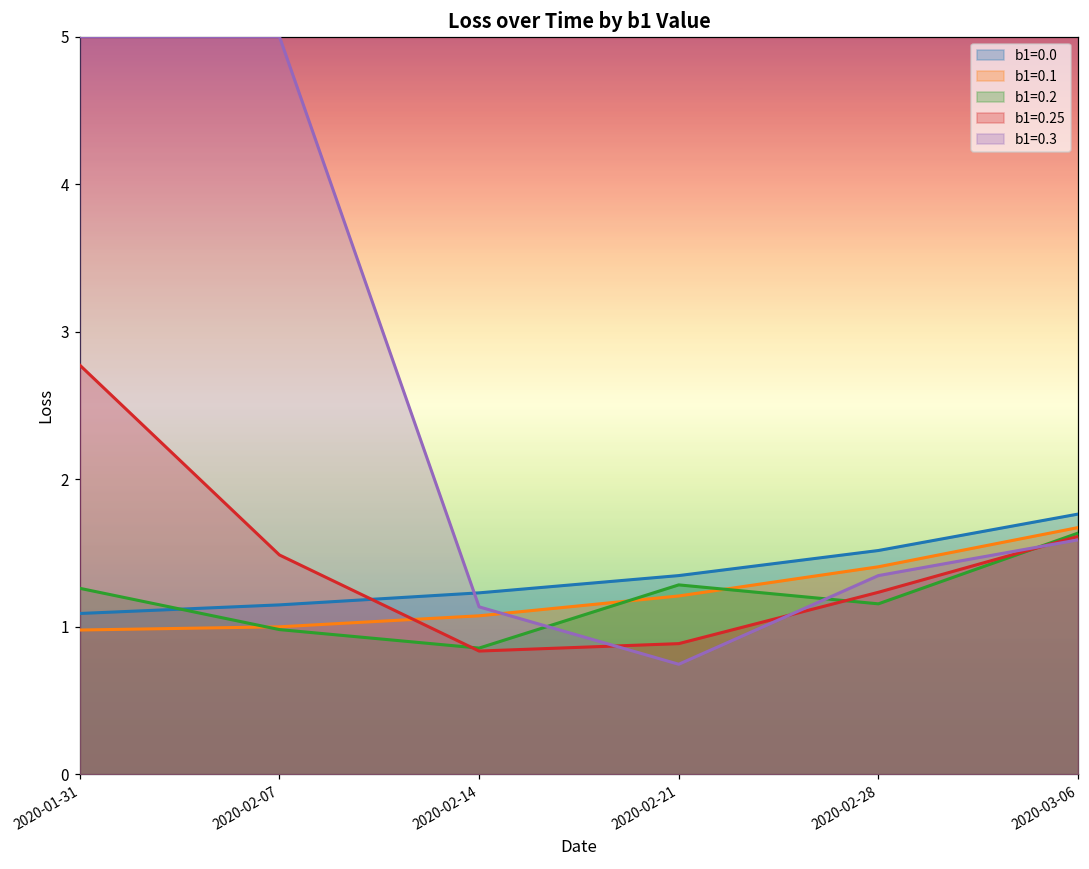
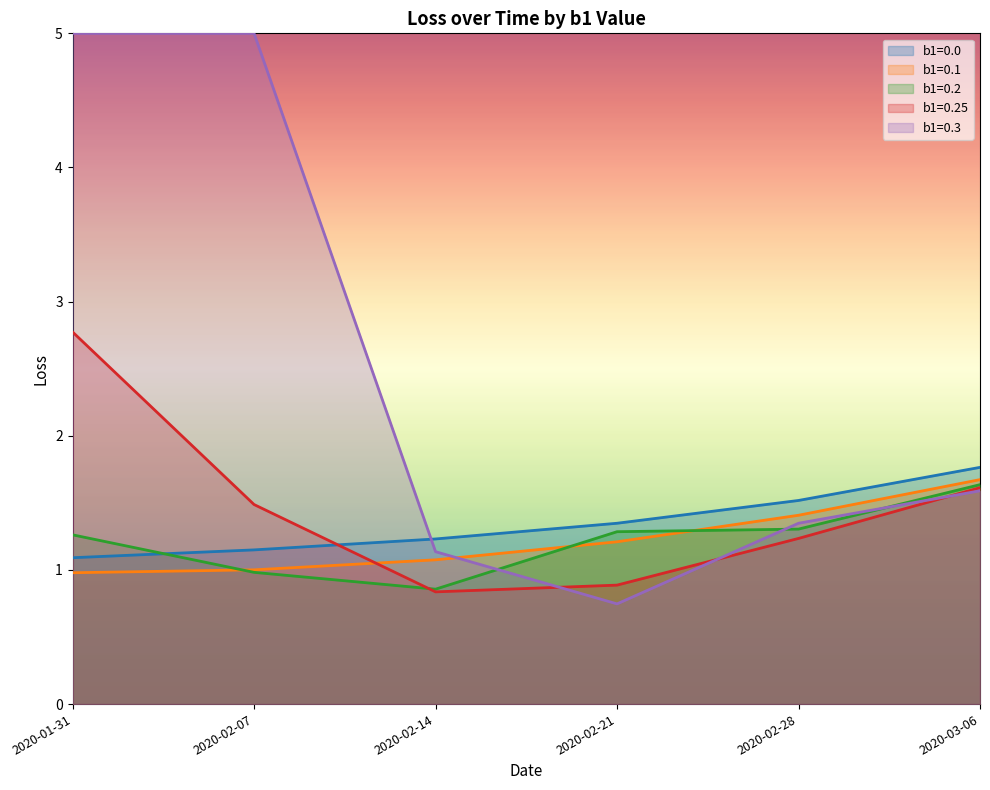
b1=0.2, 2020-02-28: 1.16 -> 1.30
